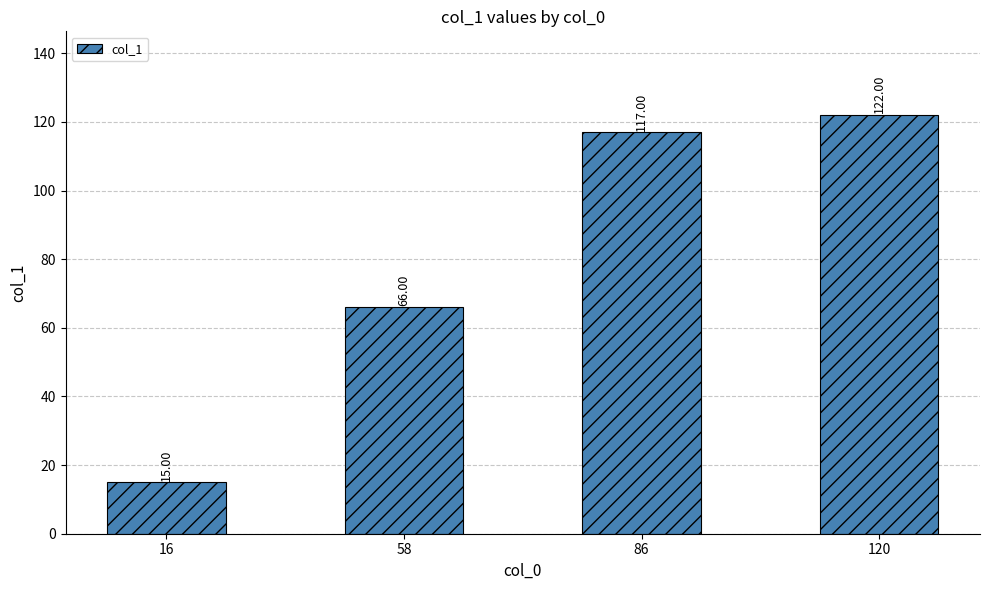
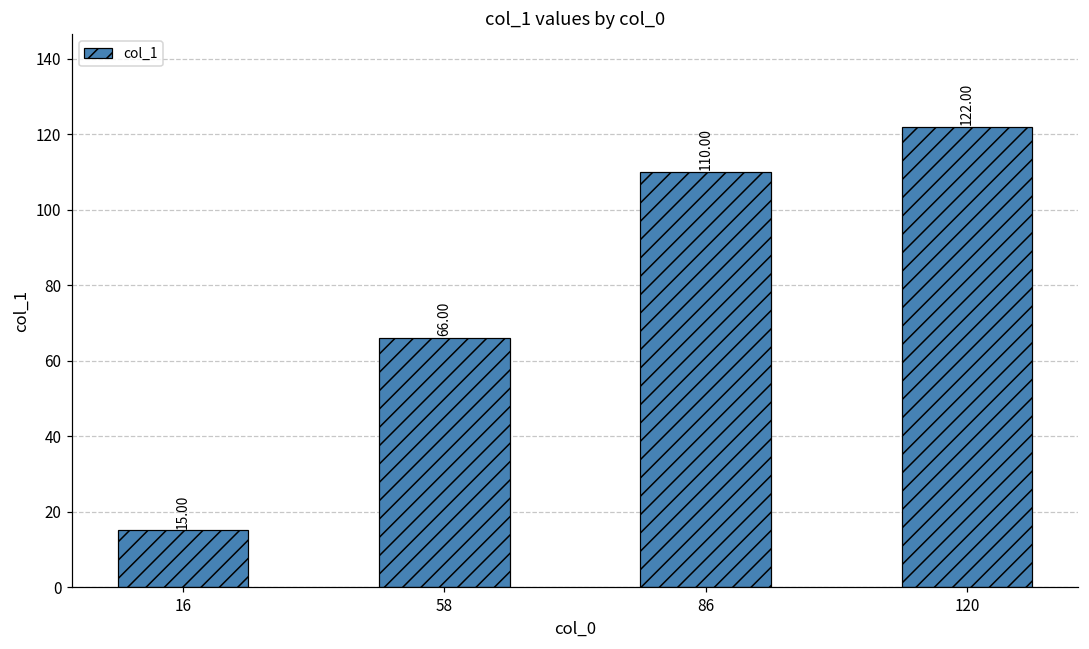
86: 117.00 -> 110.00
